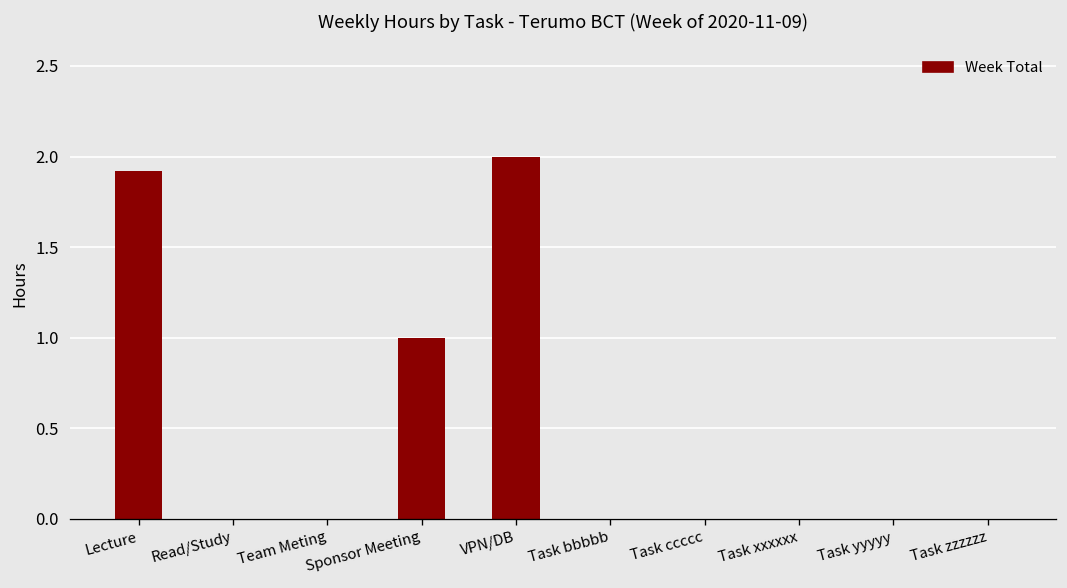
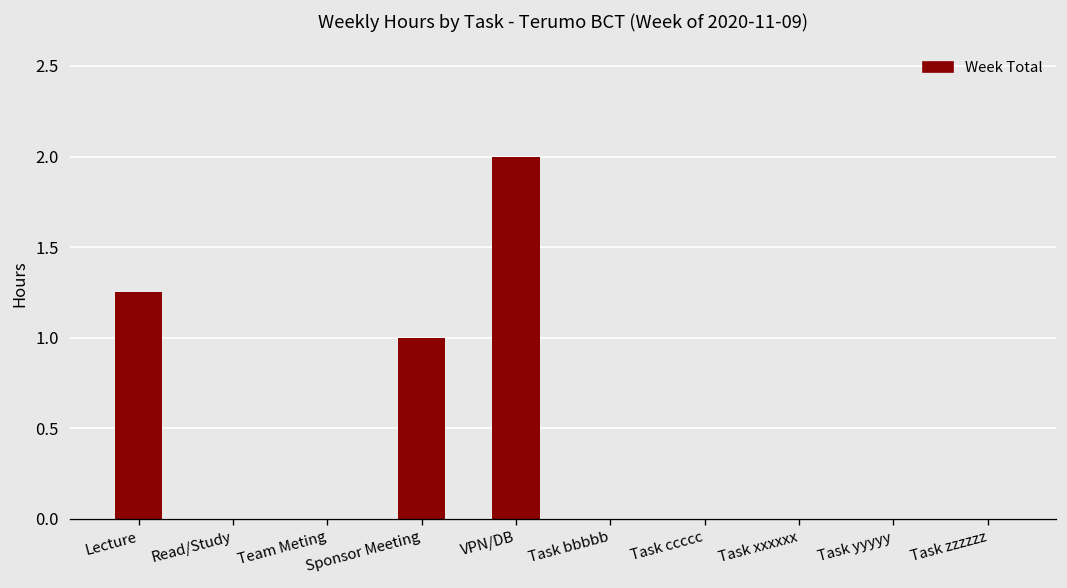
Lecture: 1.92 -> 1.25
